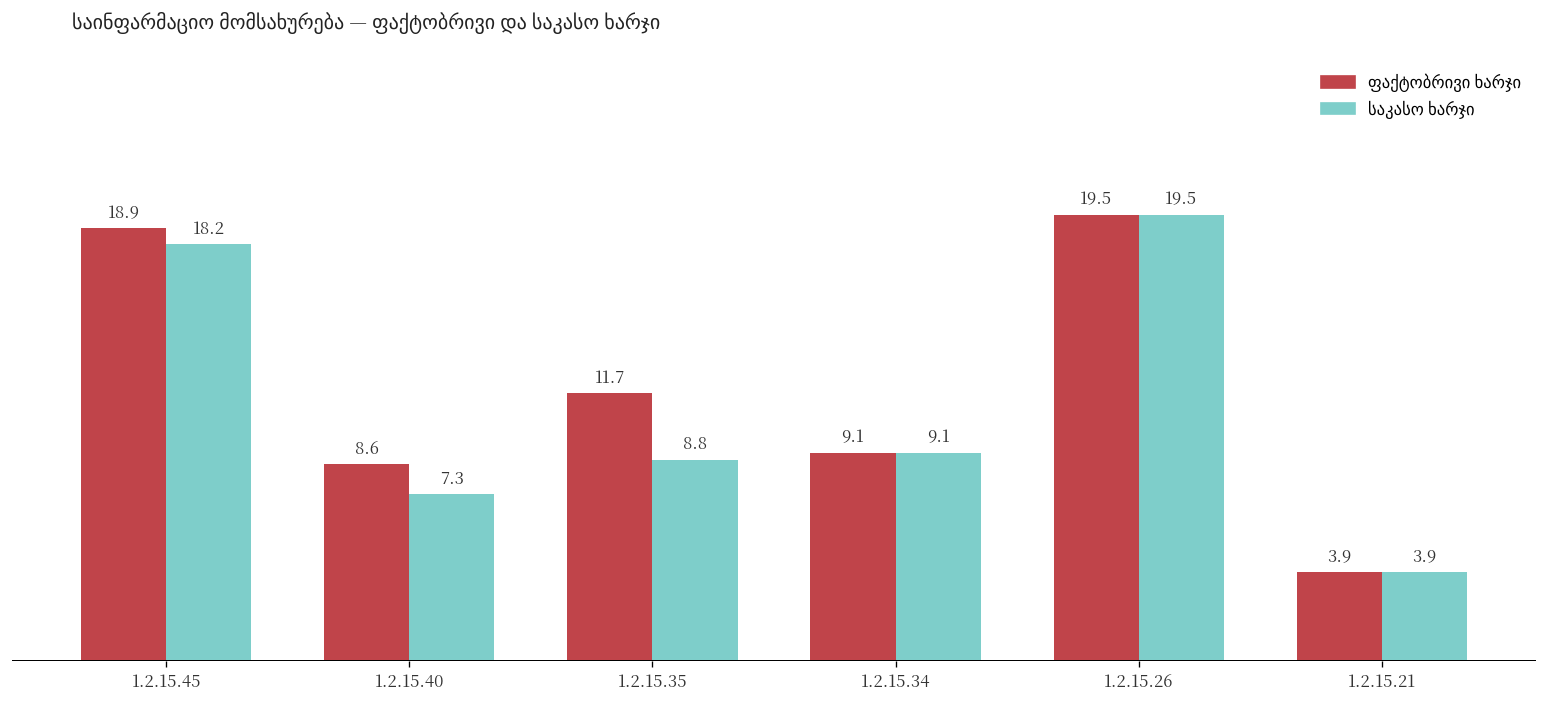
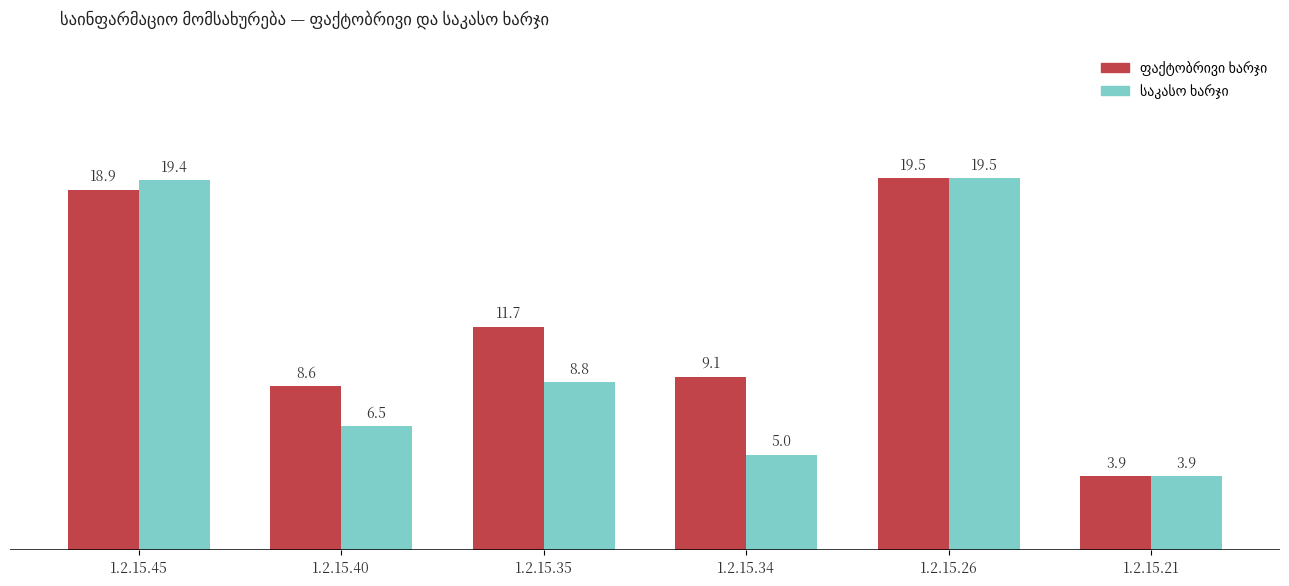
საკასო ხარჯი, 1.2.15.45: 18.2 -> 19.4
საკასო ხარჯი, 1.2.15.40: 7.3 -> 6.5
საკასო ხარჯი, 1.2.15.34: 9.1 -> 5.0
